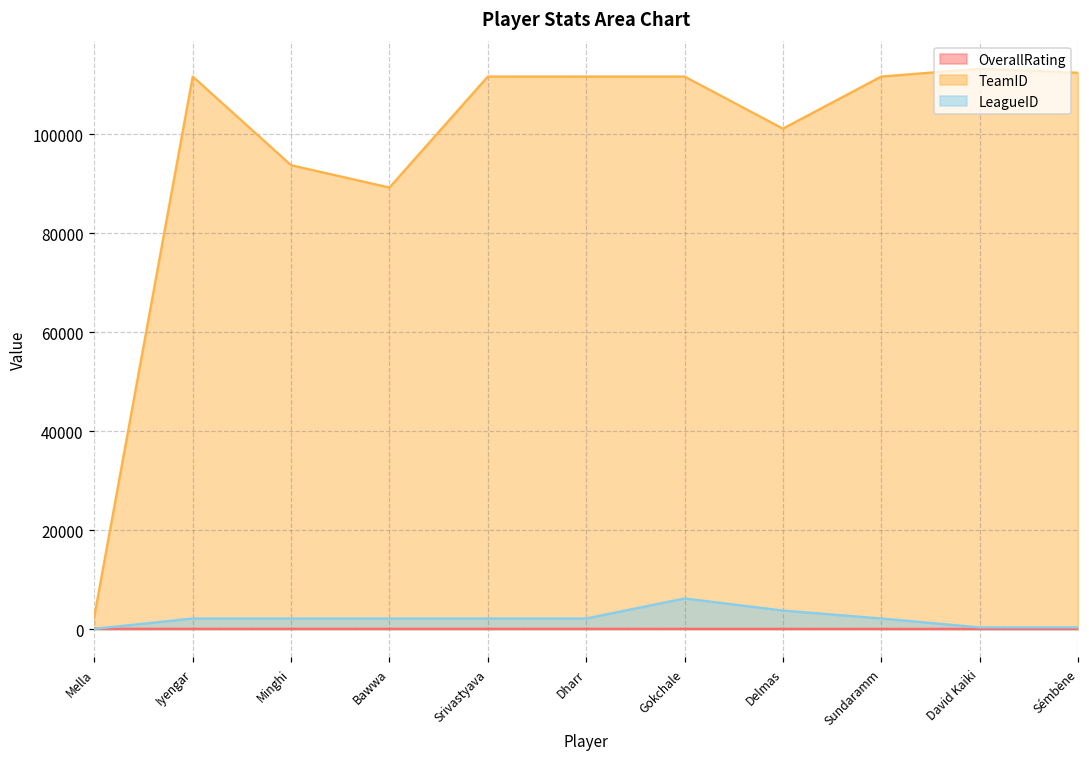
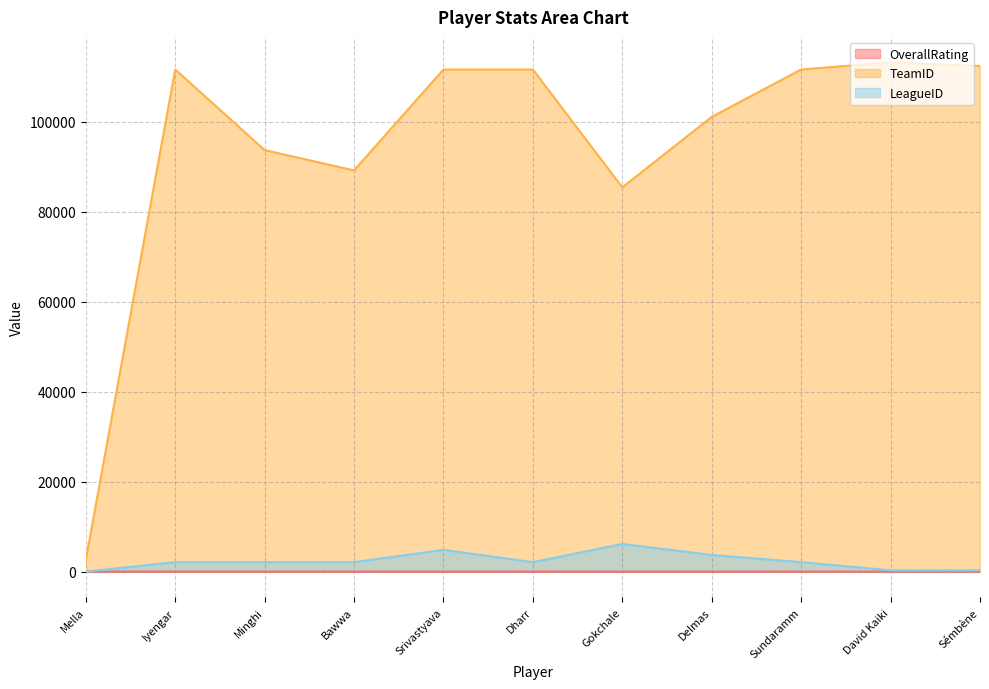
LeagueID, Srivastyava: 2000 -> 5000
TeamID, Gokchale: 112000 -> 85000
